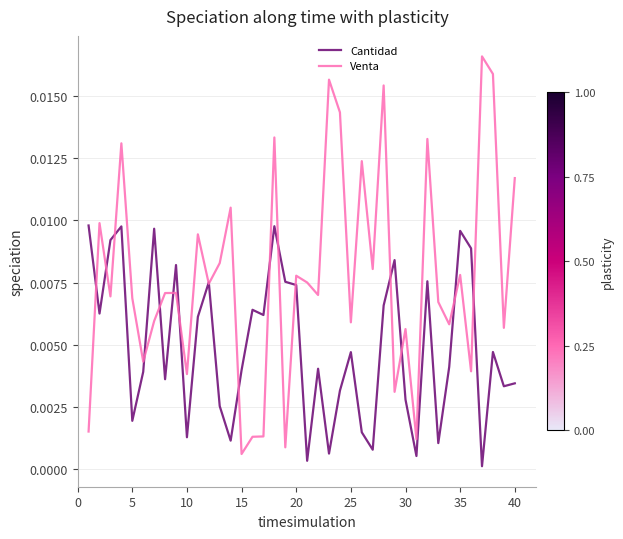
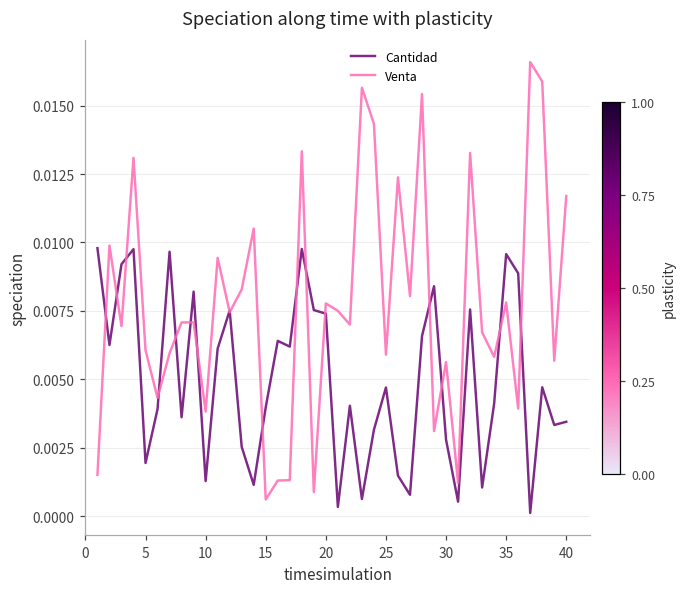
Venta, 5: 0.0069 -> 0.0061
